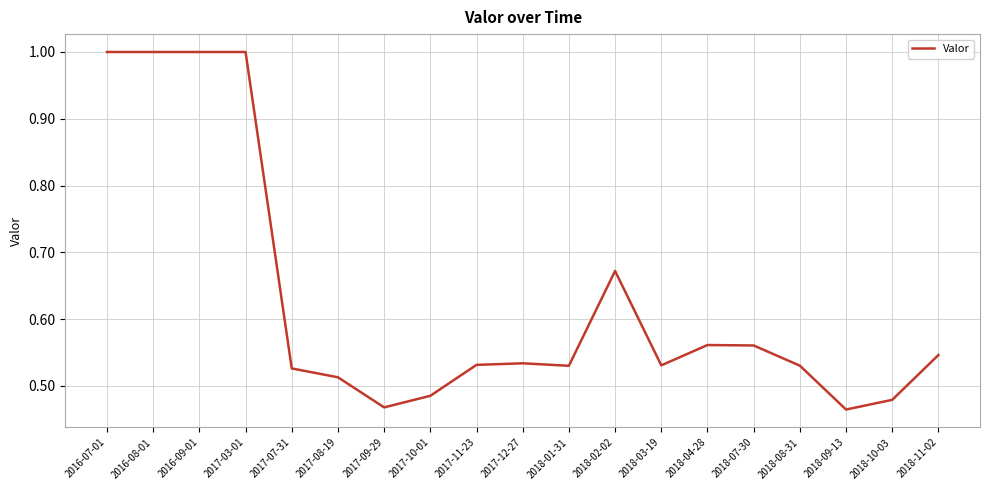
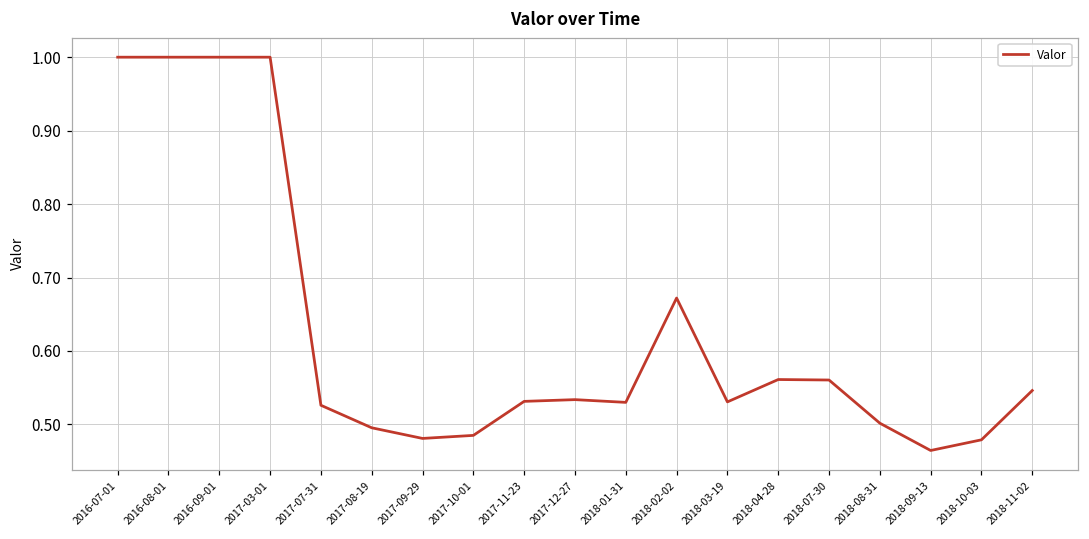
2017-08-19: 0.51 -> 0.50
2017-09-29: 0.47 -> 0.48
2018-08-31: 0.53 -> 0.50
